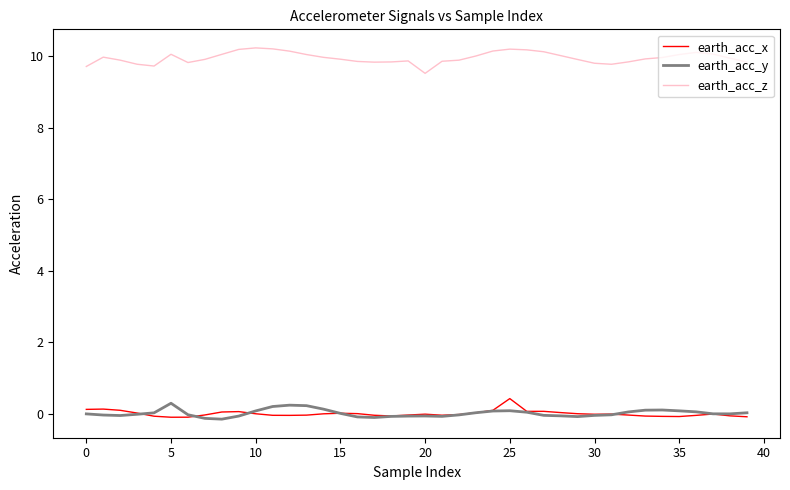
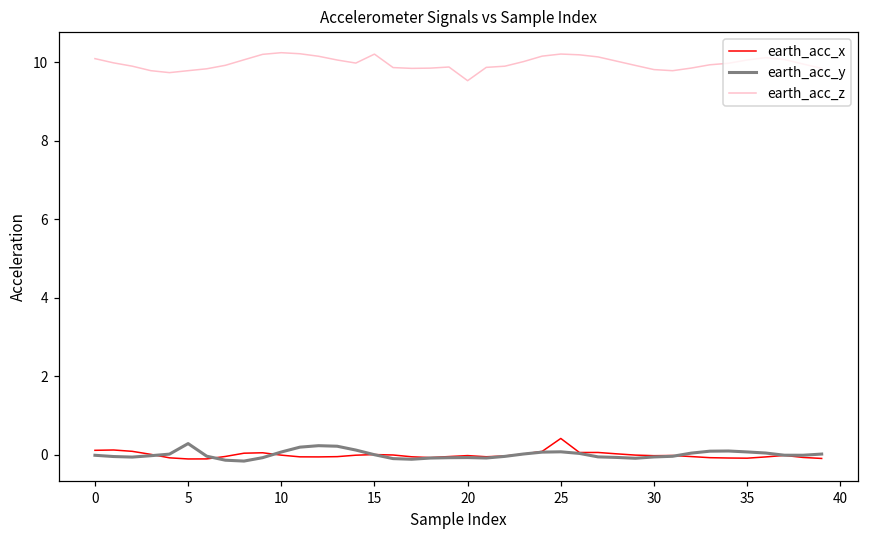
earth_acc_z, 0: 9.7 -> 10.1
earth_acc_z, 5: 10.1 -> 9.8
earth_acc_z, 15: 9.9 -> 10.2
